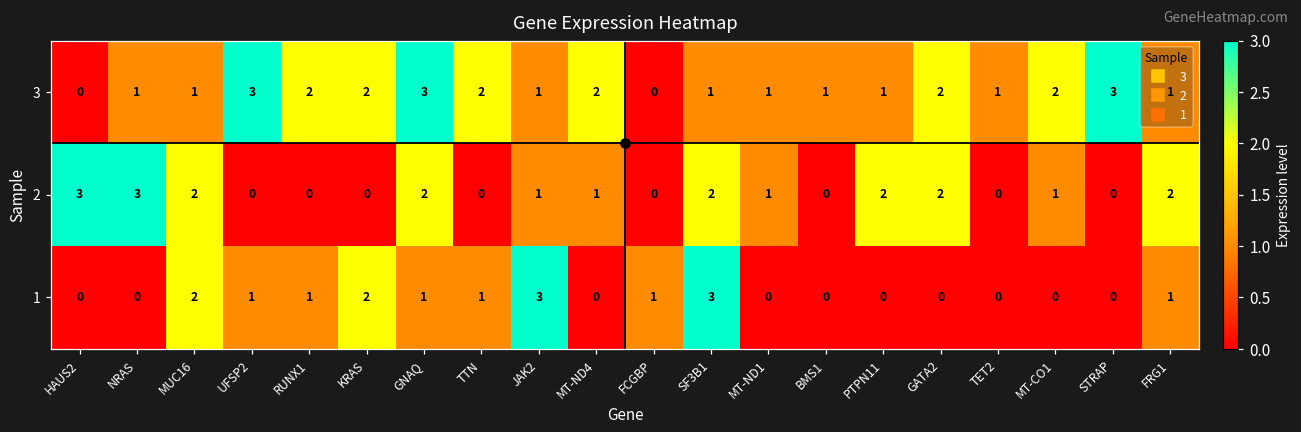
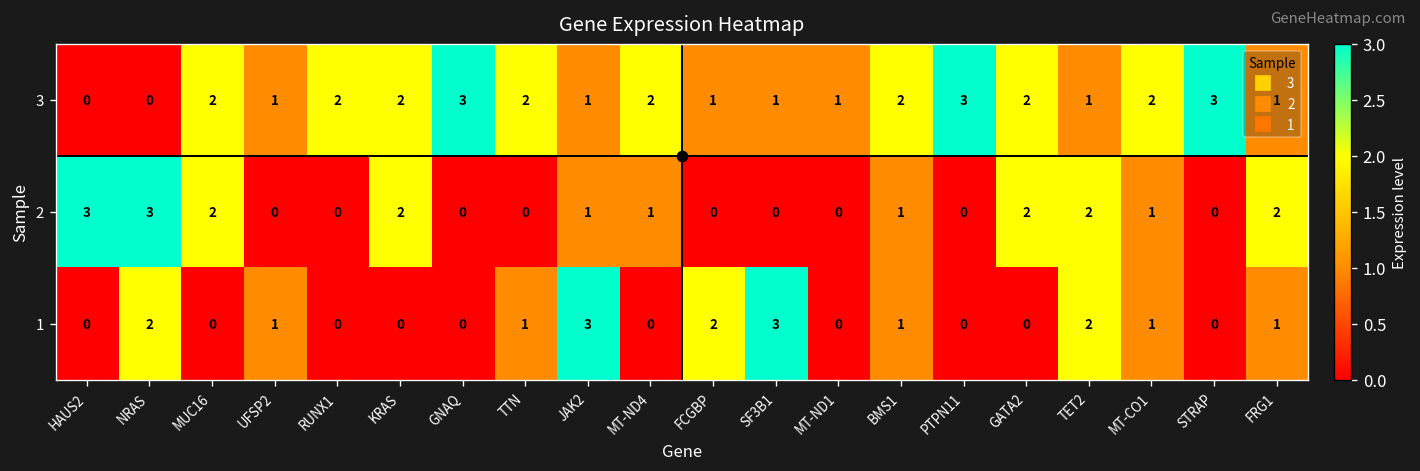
3, NRAS: 1 -> 0
3, MUC16: 1 -> 2
3, UFSP2: 3 -> 1
3, FCGBP: 0 -> 1
3, BMS1: 1 -> 2
3, PTPN11: 1 -> 3
2, KRAS: 0 -> 2
2, GNAQ: 2 -> 0
2, SF3B1: 2 -> 0
2, MT-ND1: 1 -> 0
2, BMS1: 0 -> 1
2, PTPN11: 2 -> 0
2, TET2: 0 -> 2
1, NRAS: 0 -> 2
1, MUC16: 2 -> 0
1, RUNX1: 1 -> 0
1, KRAS: 2 -> 0
1, GNAQ: 1 -> 0
1, FCGBP: 1 -> 2
1, BMS1: 0 -> 1
1, TET2: 0 -> 2
1, MT-CO1: 0 -> 1
